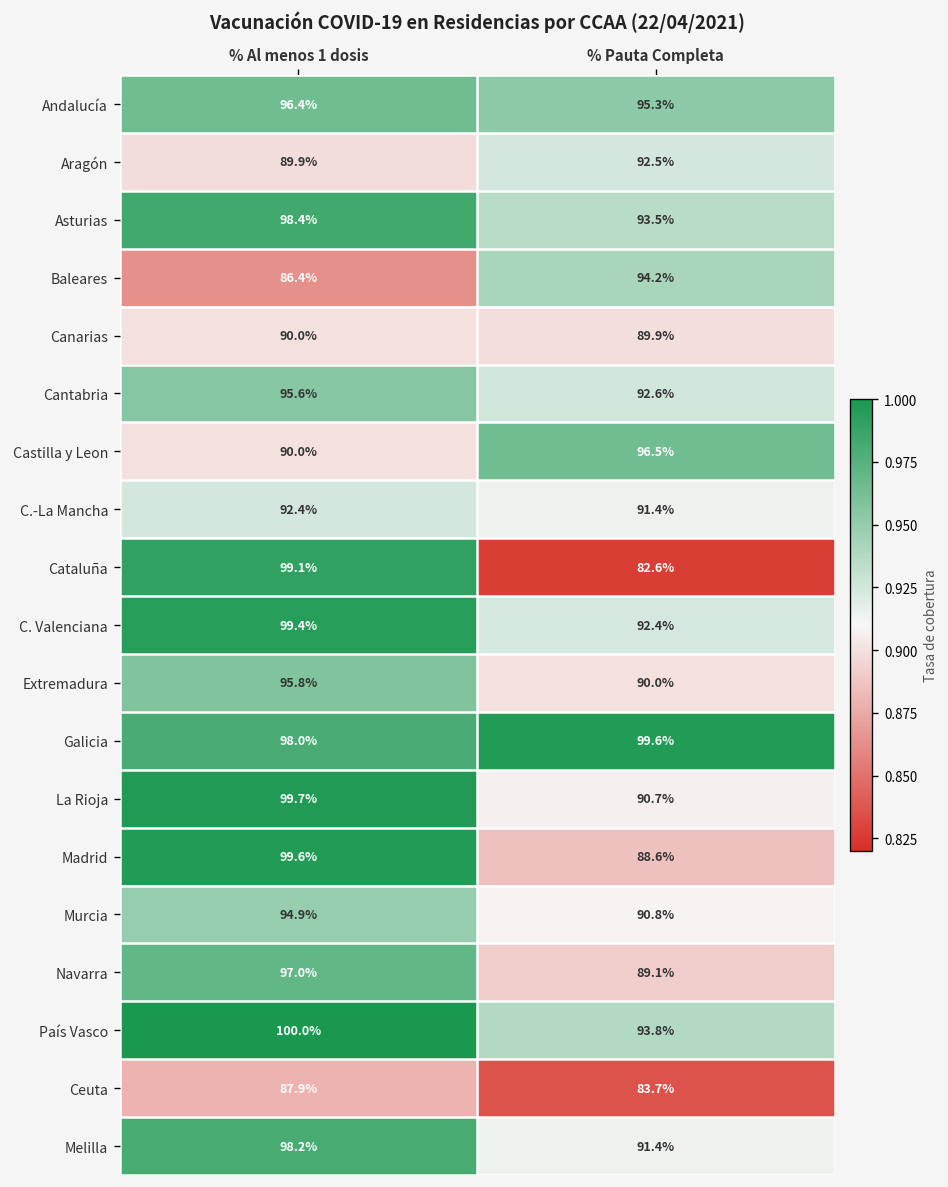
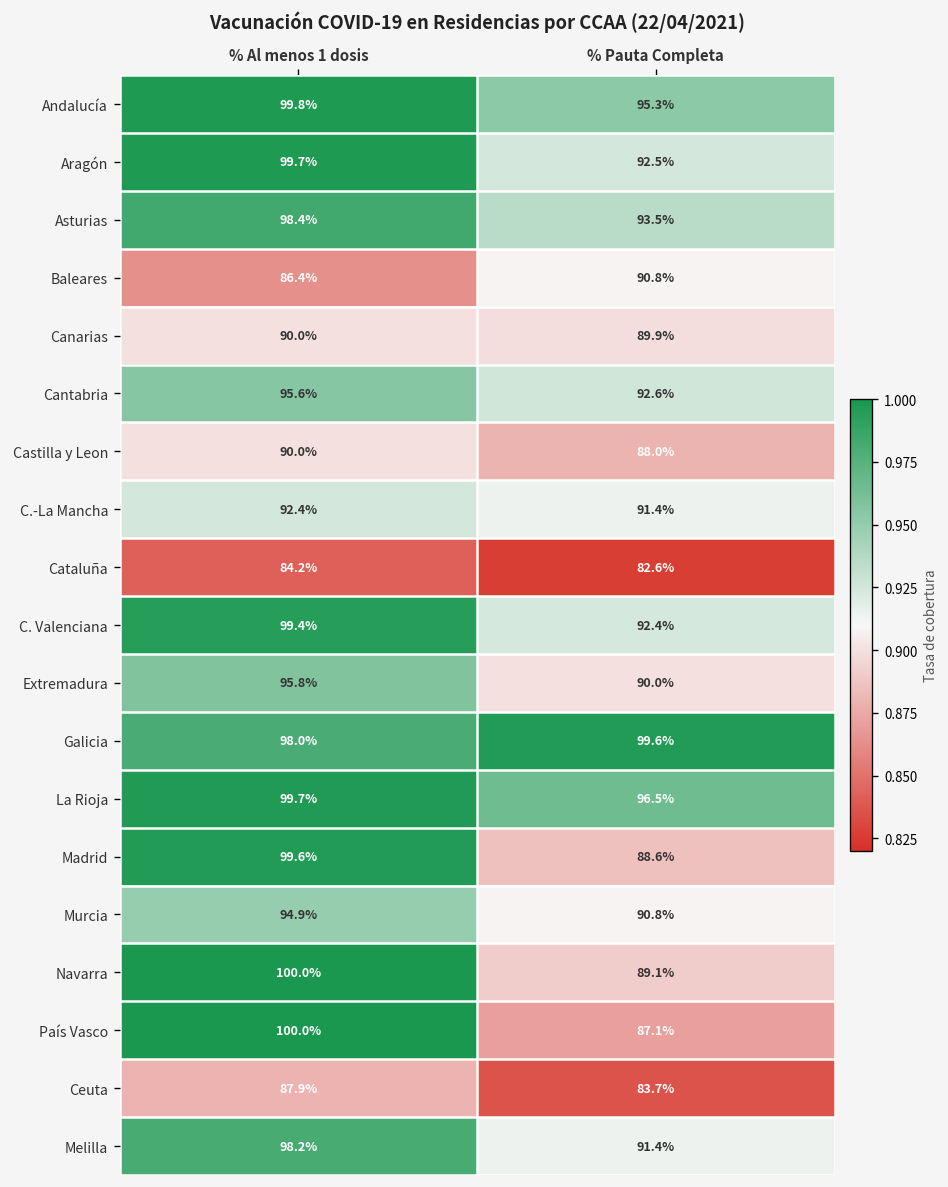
Andalucía, % Al menos 1 dosis: 96.4% -> 99.8%
Aragón, % Al menos 1 dosis: 89.9% -> 99.7%
Baleares, % Pauta Completa: 94.2% -> 90.8%
Castilla y Leon, % Pauta Completa: 96.5% -> 88.0%
Cataluña, % Al menos 1 dosis: 99.1% -> 84.2%
La Rioja, % Pauta Completa: 90.7% -> 96.5%
Navarra, % Al menos 1 dosis: 97.0% -> 100.0%
País Vasco, % Pauta Completa: 93.8% -> 87.1%
